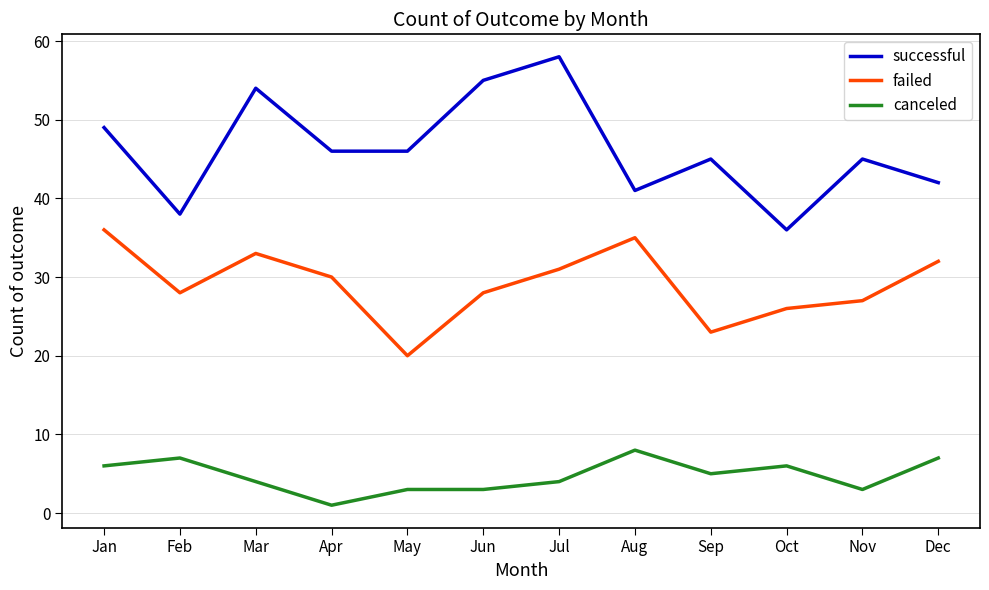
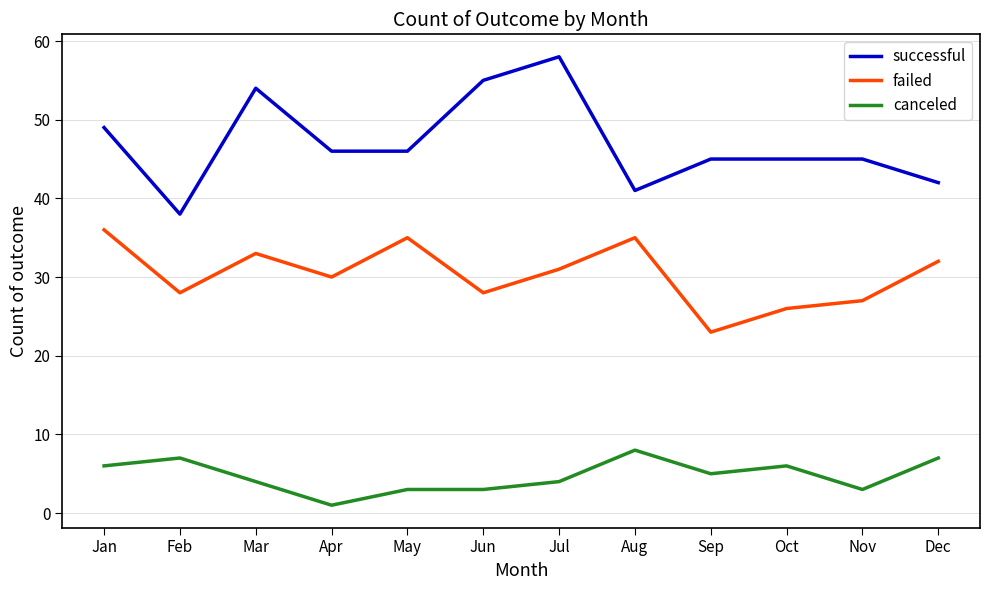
failed, May: 20 -> 35
successful, Oct: 36 -> 45
